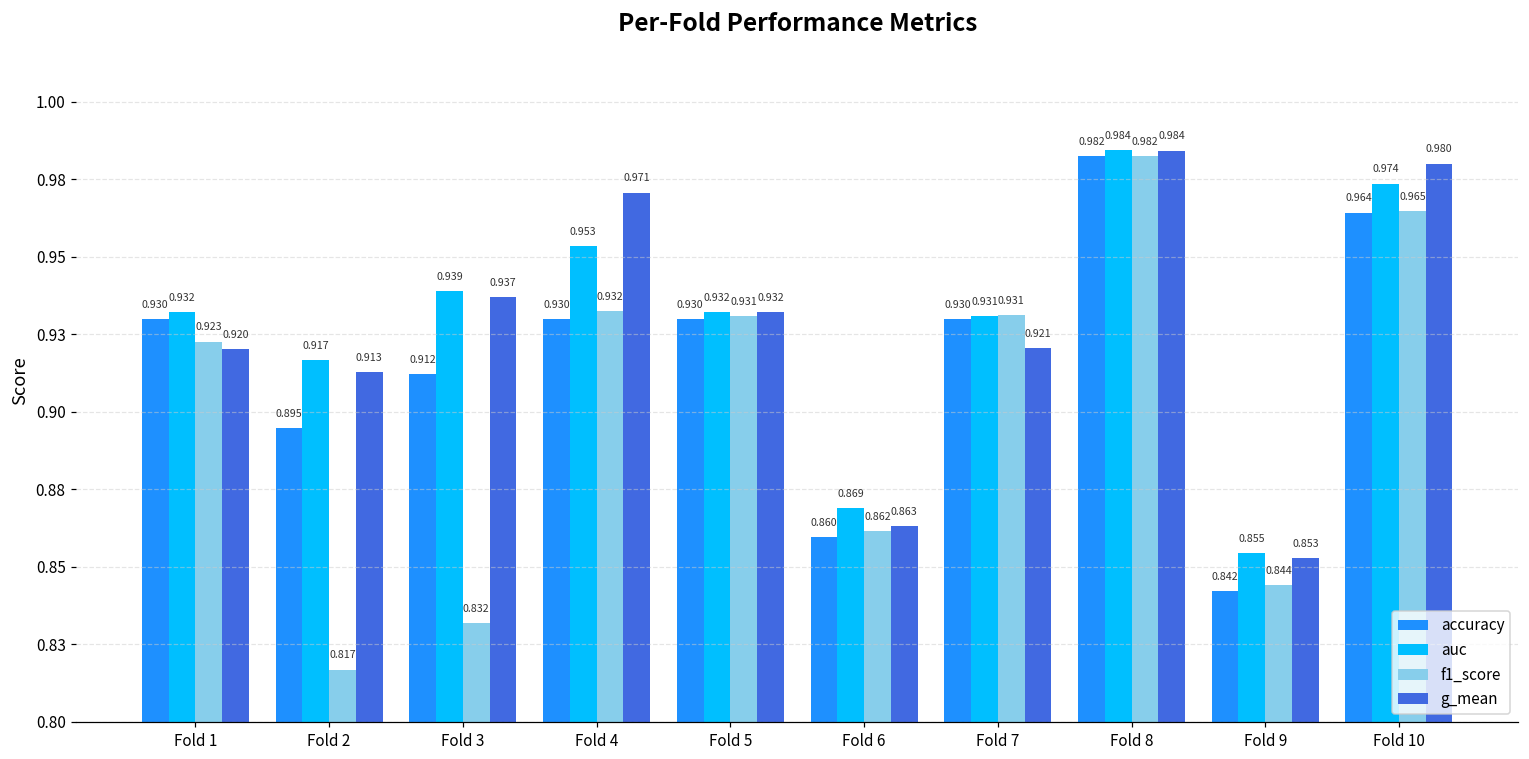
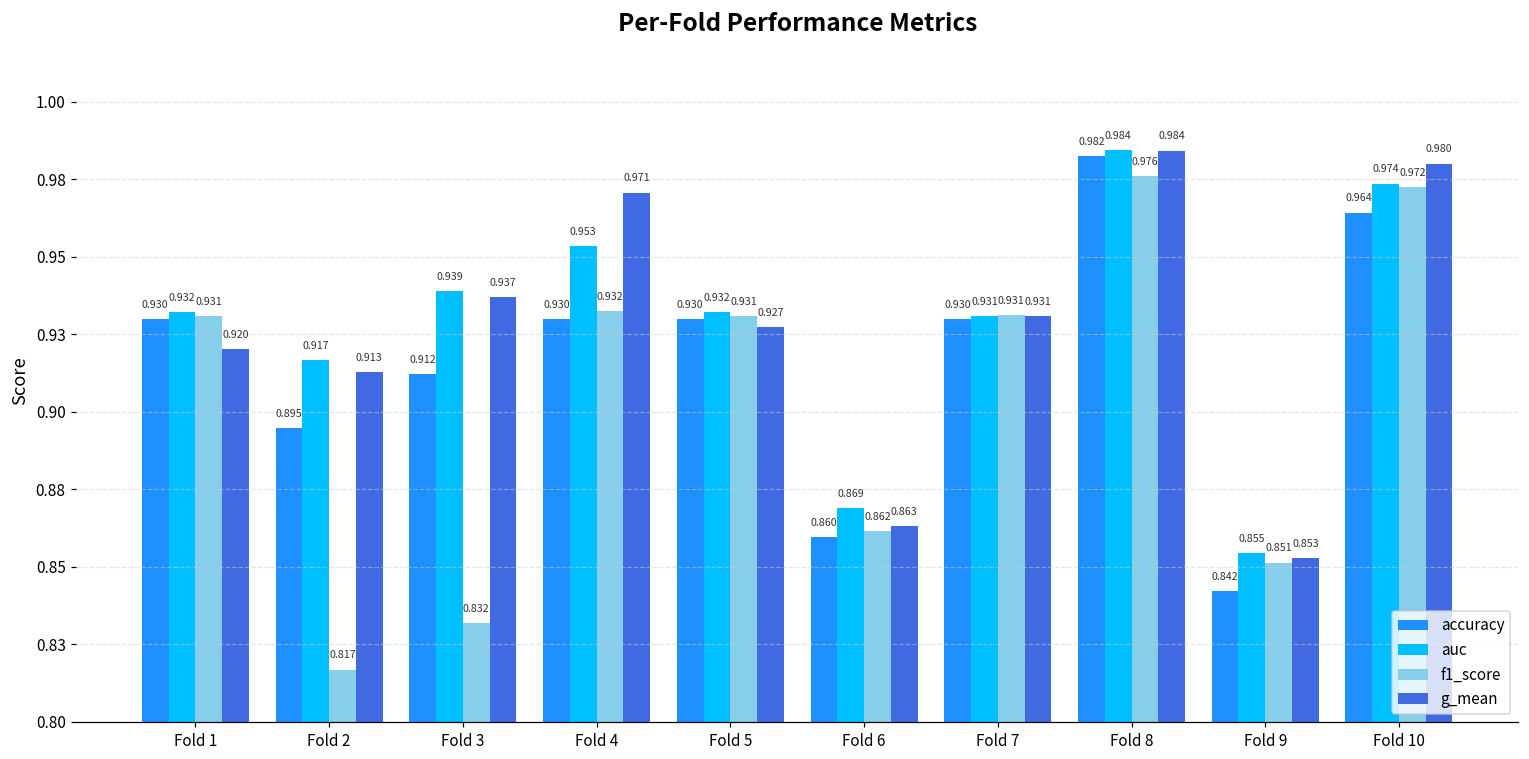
f1_score, Fold 1: 0.923 -> 0.931
g_mean, Fold 5: 0.932 -> 0.927
g_mean, Fold 7: 0.921 -> 0.931
f1_score, Fold 8: 0.982 -> 0.976
f1_score, Fold 9: 0.844 -> 0.851
f1_score, Fold 10: 0.965 -> 0.972
